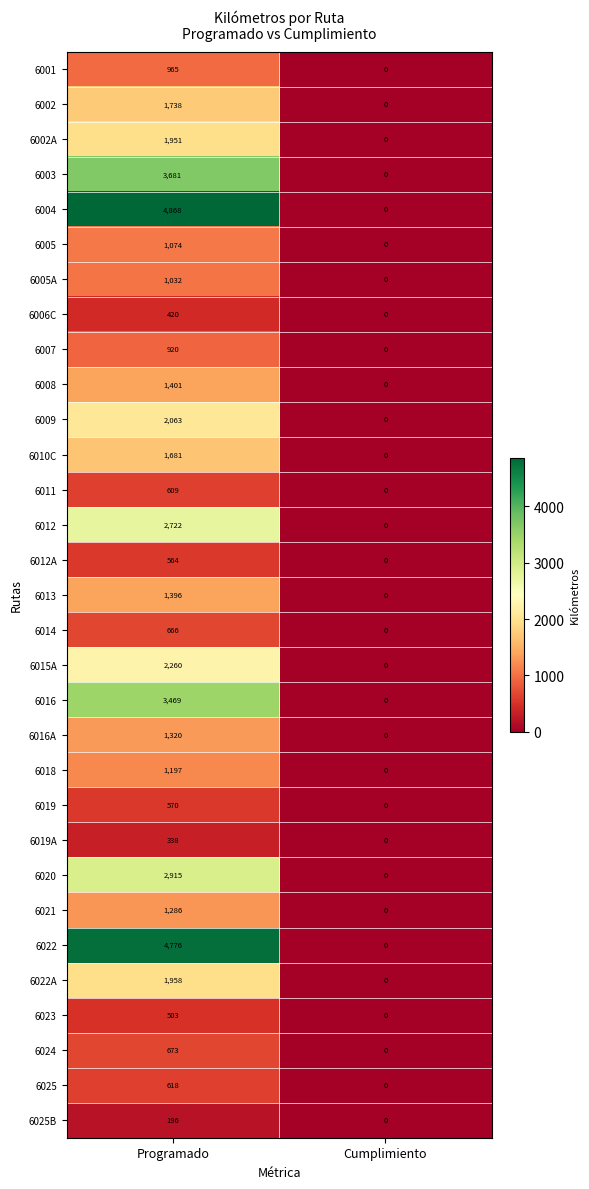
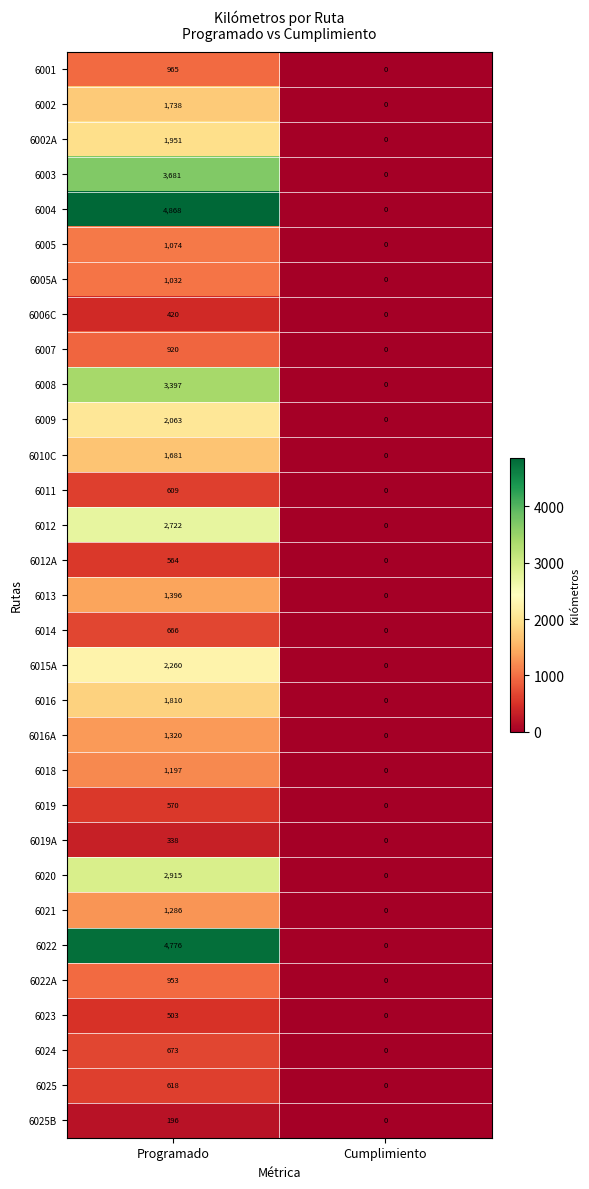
6008, Programado: 1,401 -> 3,397
6016, Programado: 3,469 -> 1,810
6022A, Programado: 1,958 -> 953
